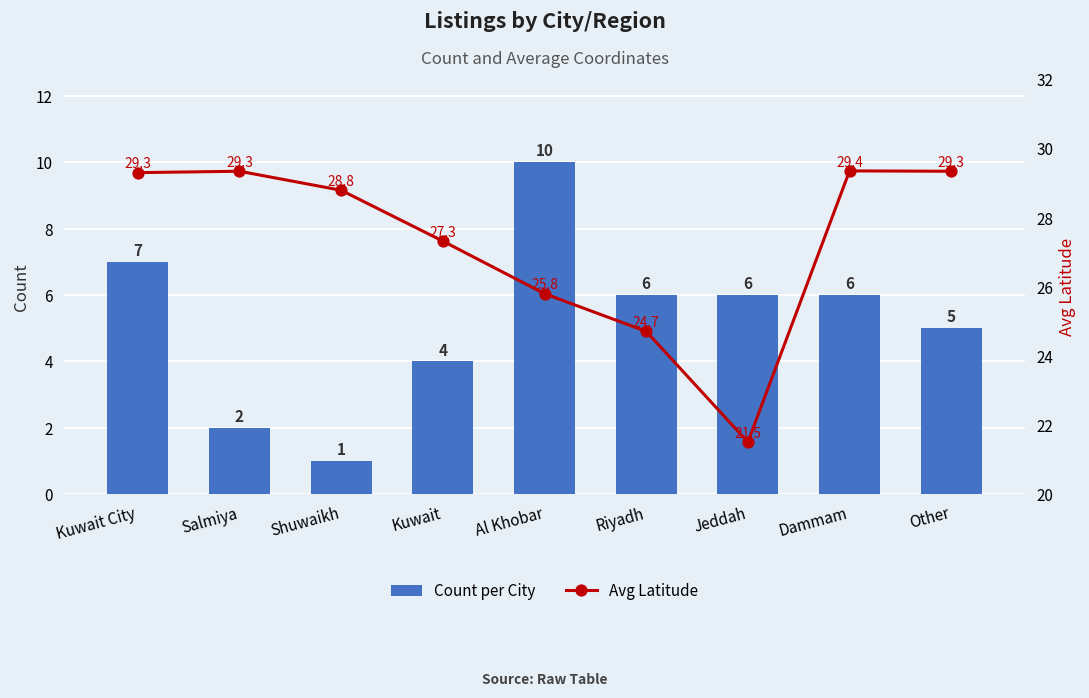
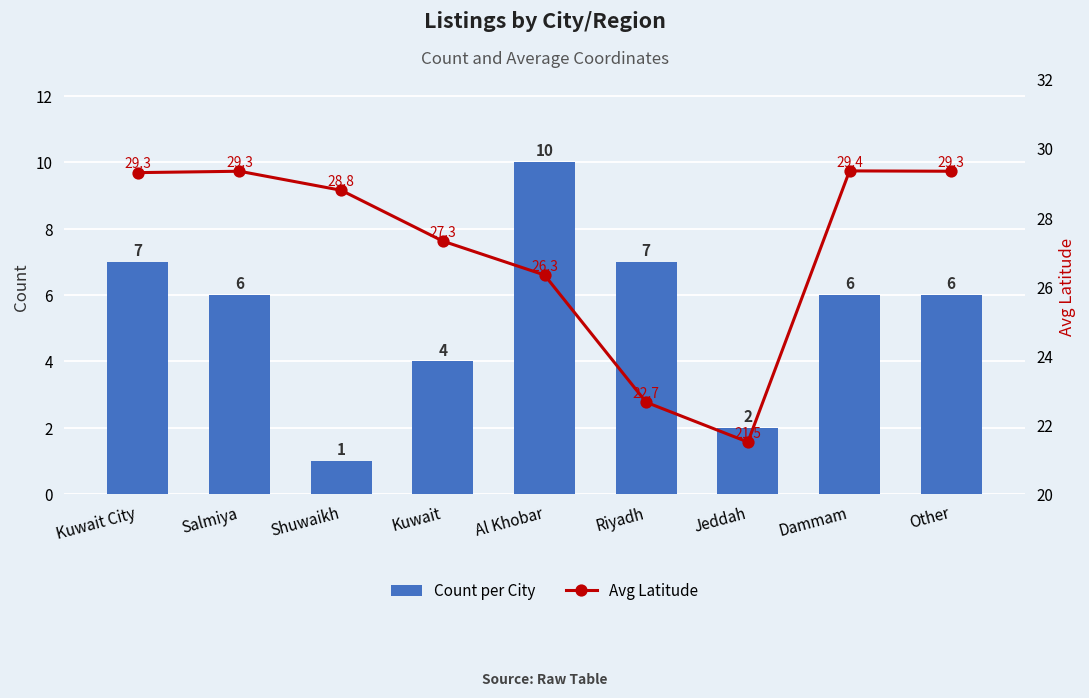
Count per City, Salmiya: 2 -> 6
Count per City, Riyadh: 6 -> 7
Count per City, Jeddah: 6 -> 2
Count per City, Other: 5 -> 6
Avg Latitude, Al Khobar: 25.8 -> 26.3
Avg Latitude, Riyadh: 24.7 -> 22.7
